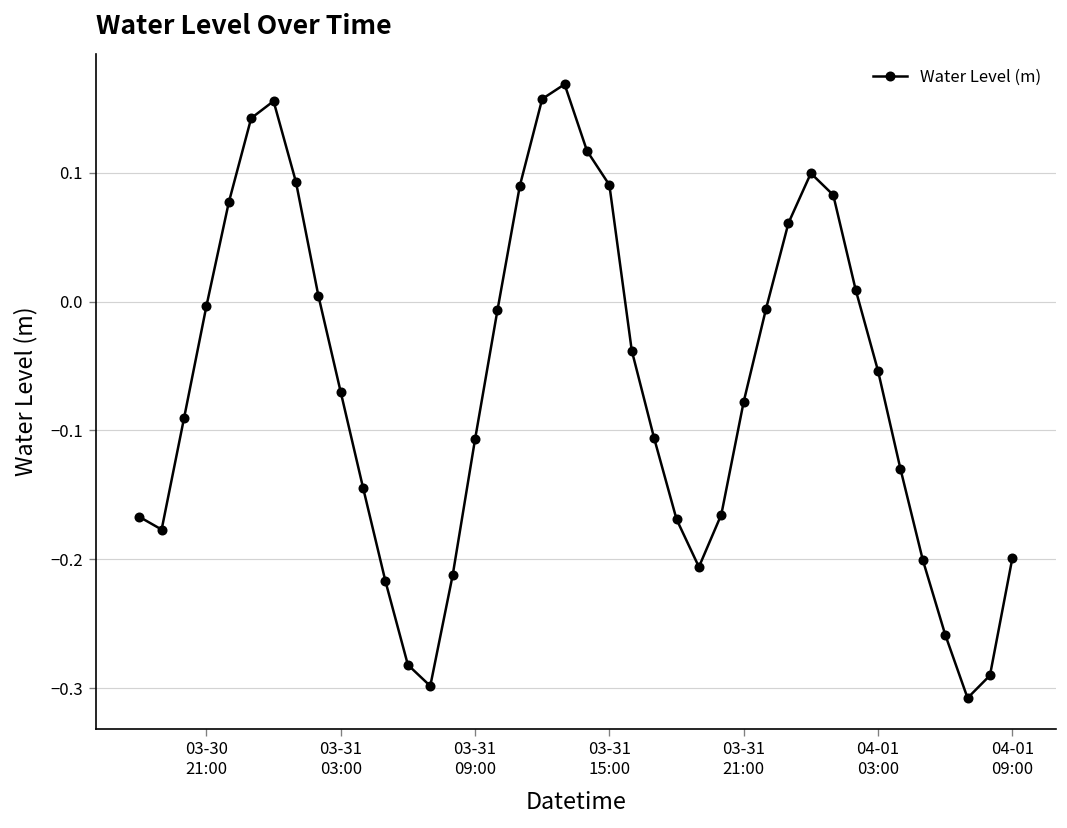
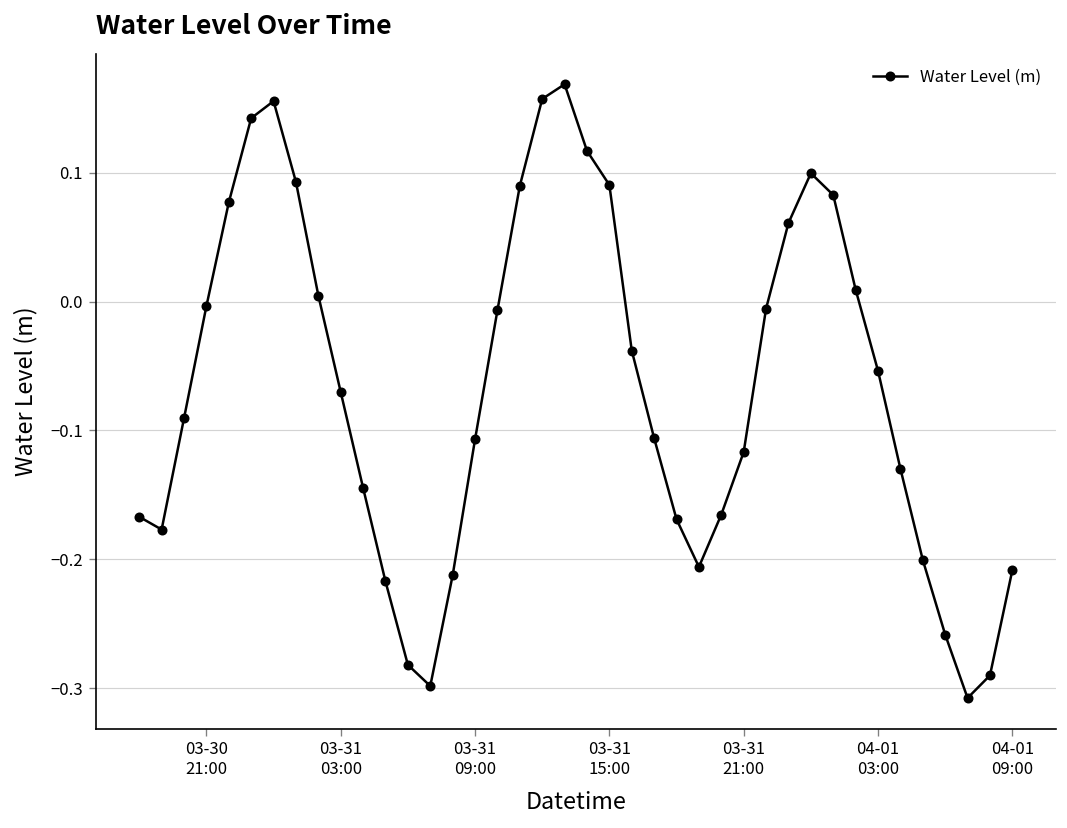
03-31 21:00: -0.078 -> -0.117
04-01 09:00: -0.199 -> -0.208
